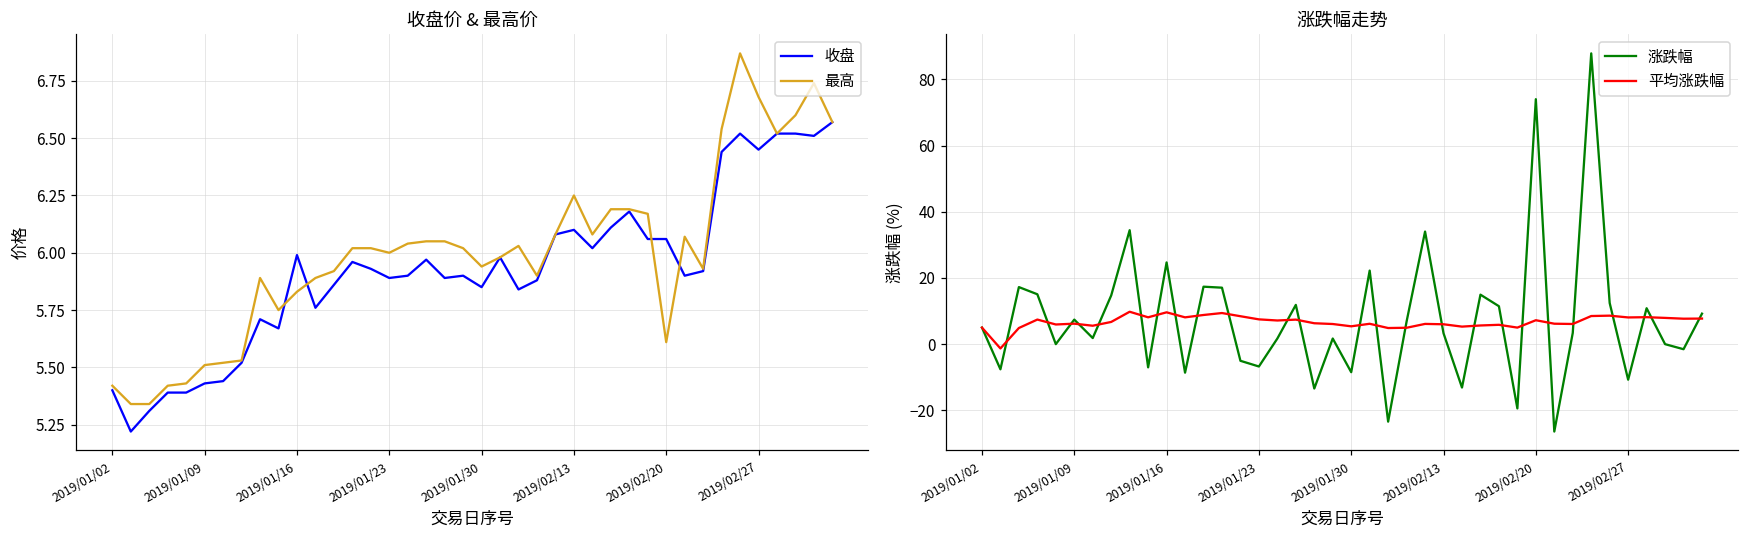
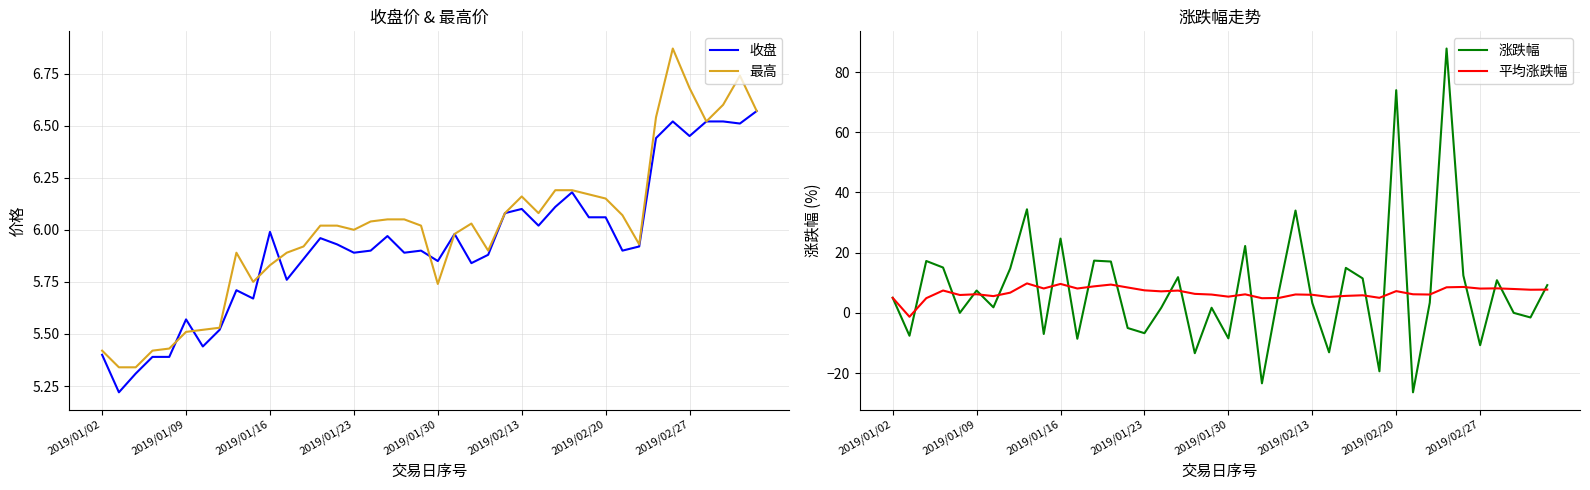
收盘价 & 最高价, 收盘, 2019/01/09: 5.43 -> 5.57
收盘价 & 最高价, 最高, 2019/01/30: 5.94 -> 5.74
收盘价 & 最高价, 最高, 2019/02/13: 6.25 -> 6.16
收盘价 & 最高价, 最高, 2019/02/20: 5.61 -> 6.15
